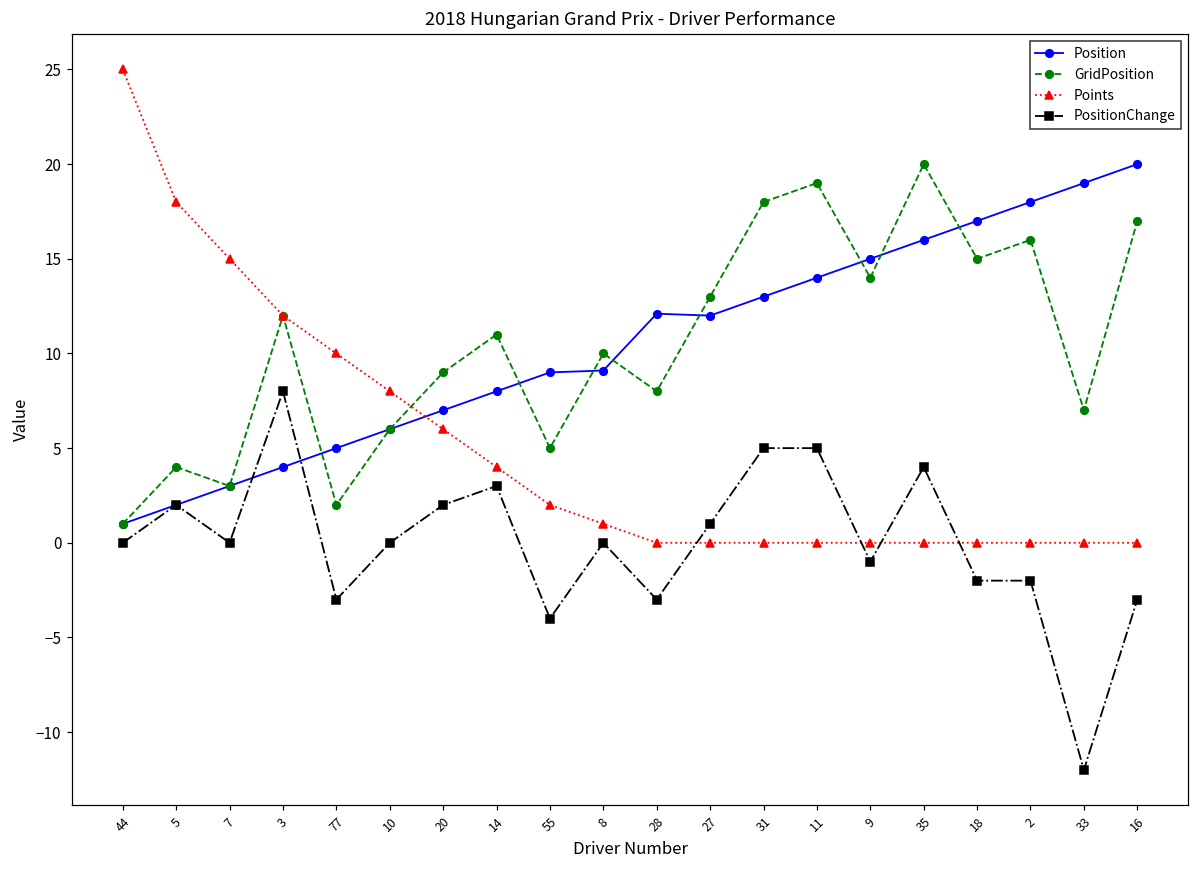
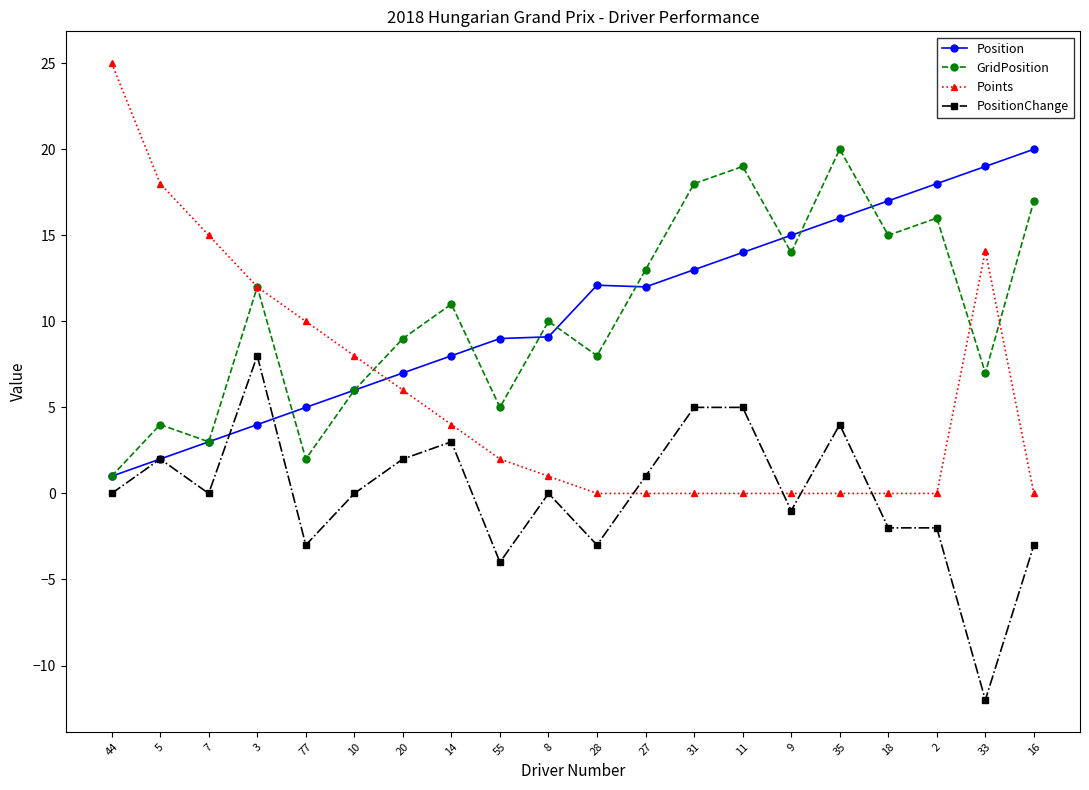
Points, 33: 0.0 -> 14.1
